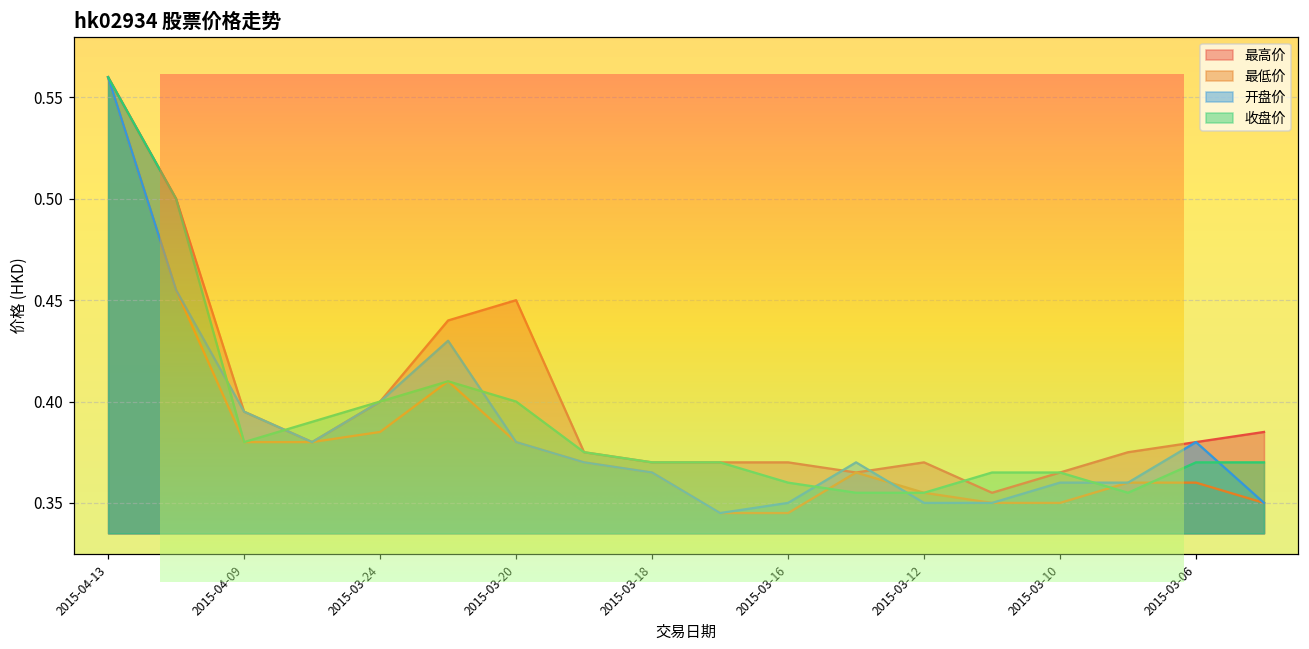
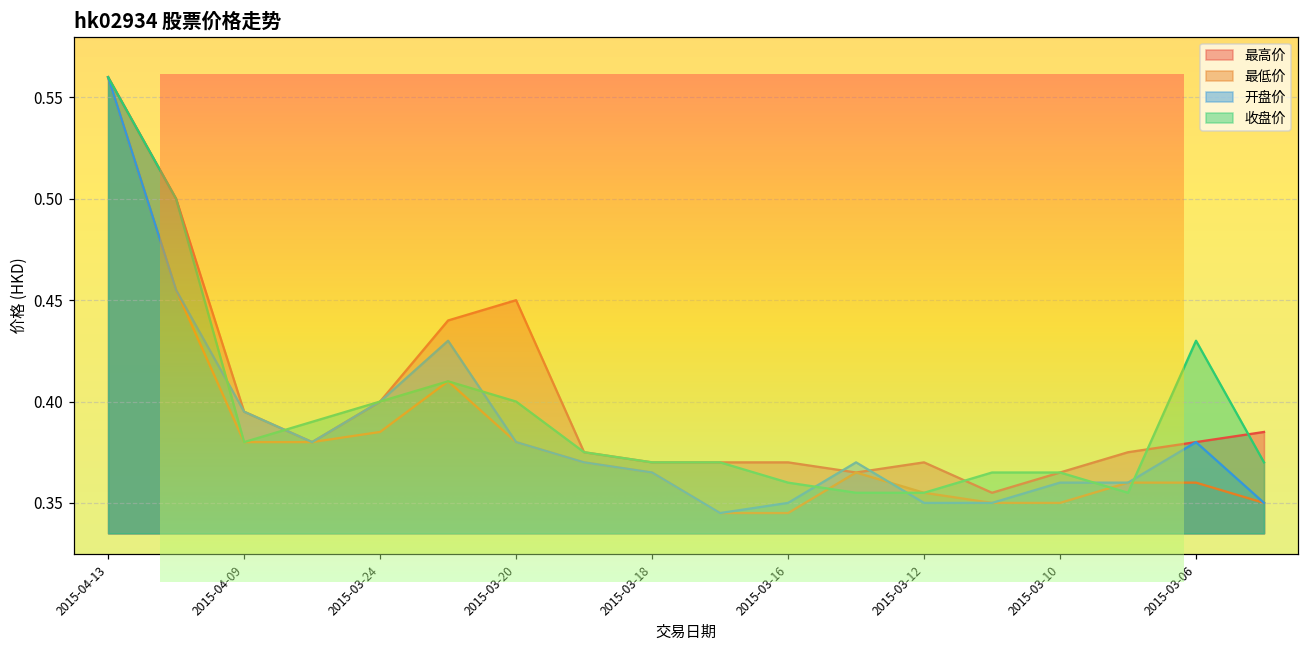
hk02934 股票价格走势, 收盘价, 2015-03-06: 0.37 -> 0.43
